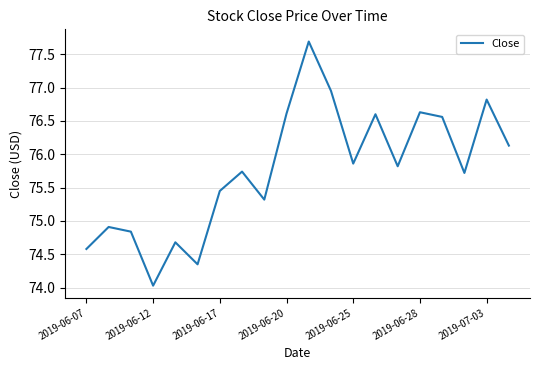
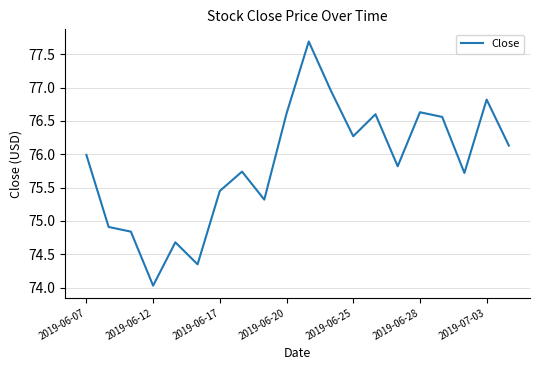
2019-06-07: 74.6 -> 76.0
2019-06-25: 75.9 -> 76.3
